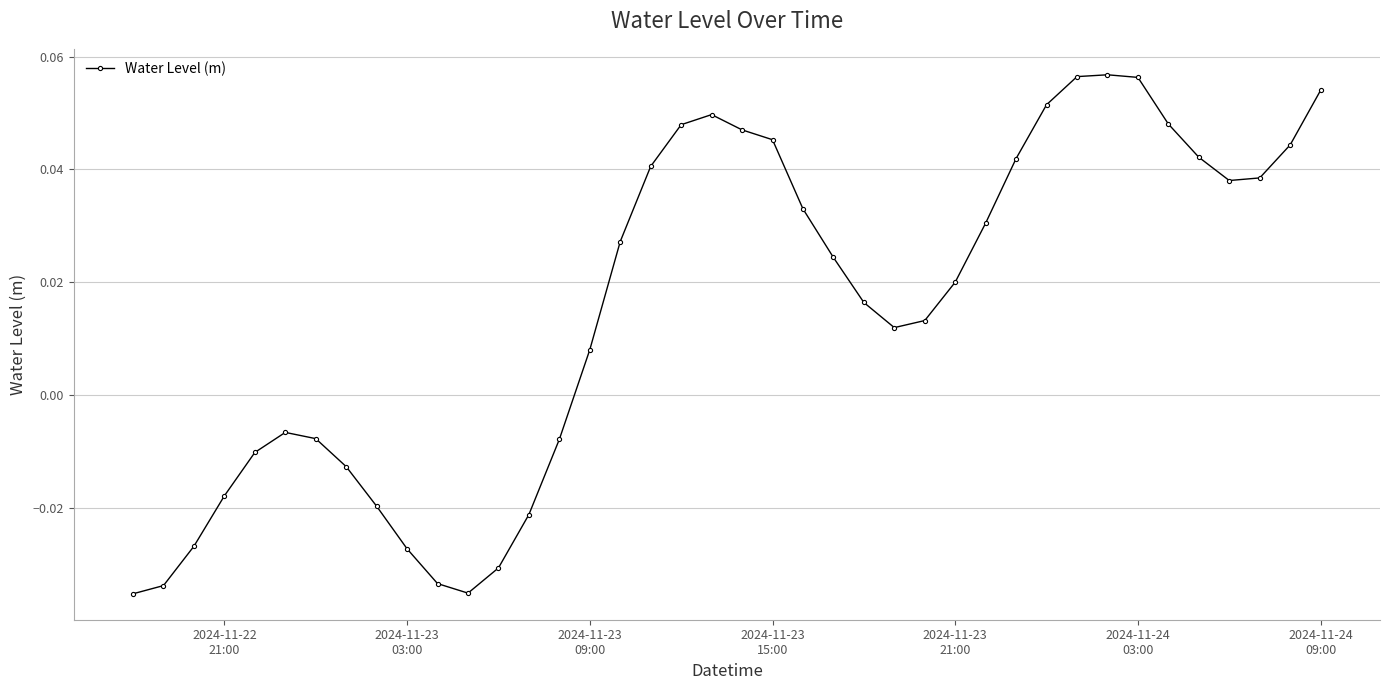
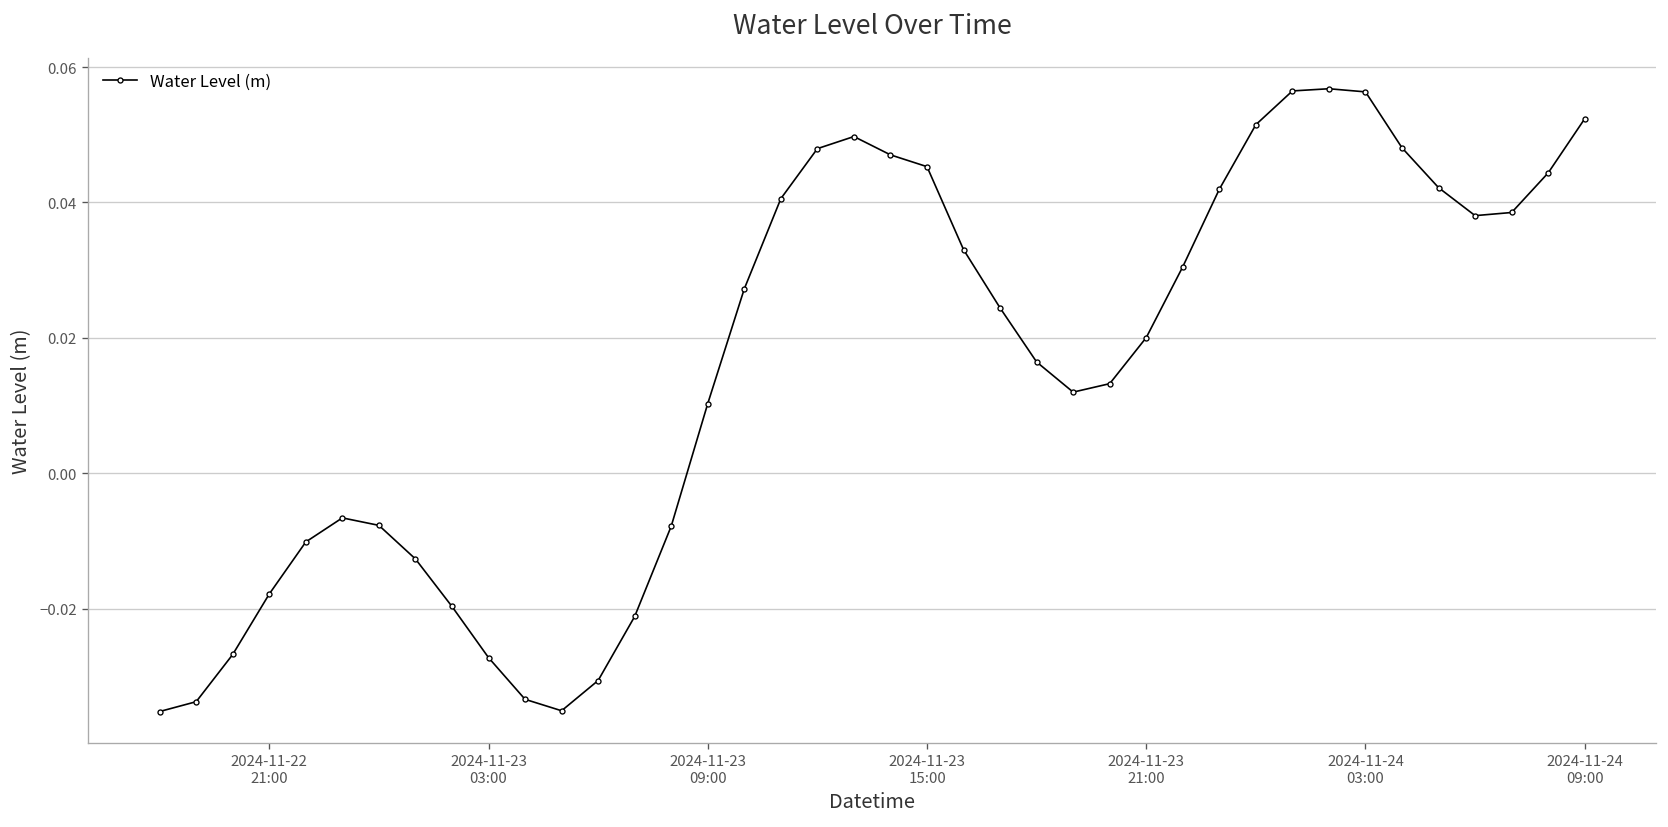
2024-11-23 09:00: 0.008 -> 0.010
2024-11-24 09:00: 0.054 -> 0.052
